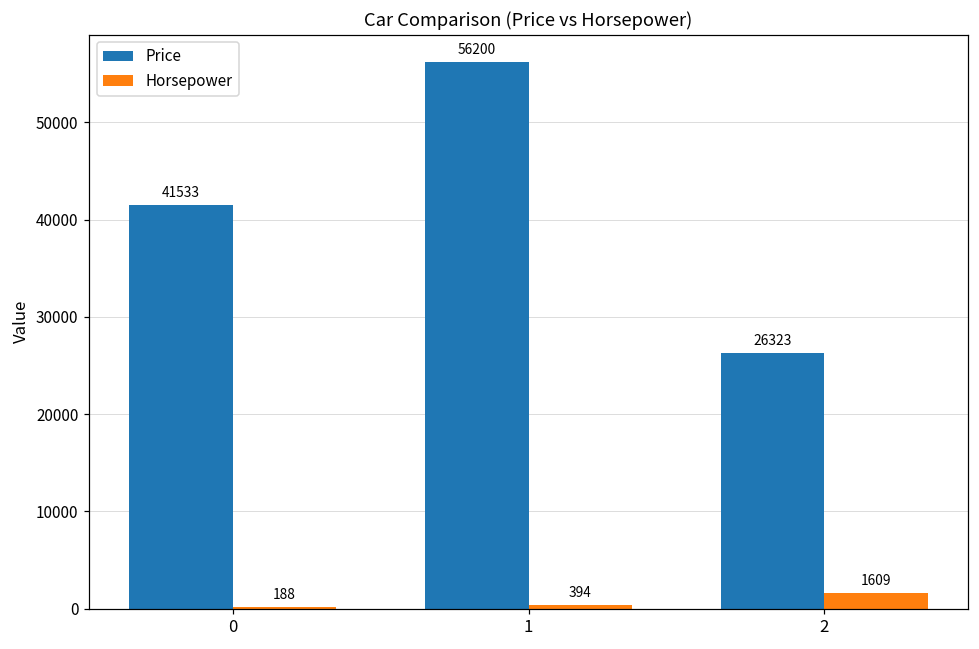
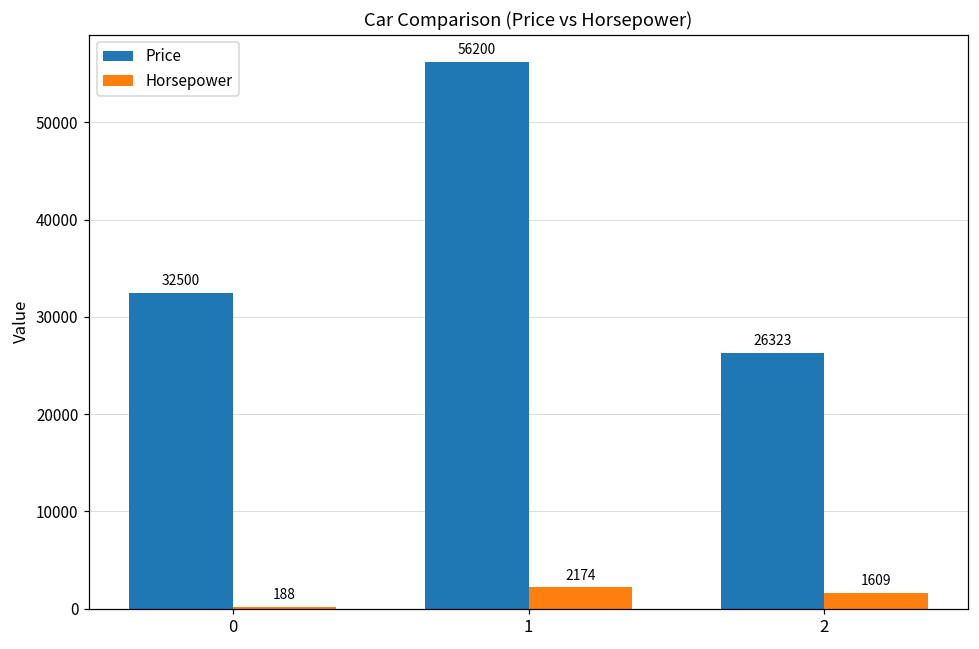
Price, 0: 41533 -> 32500
Horsepower, 1: 394 -> 2174
